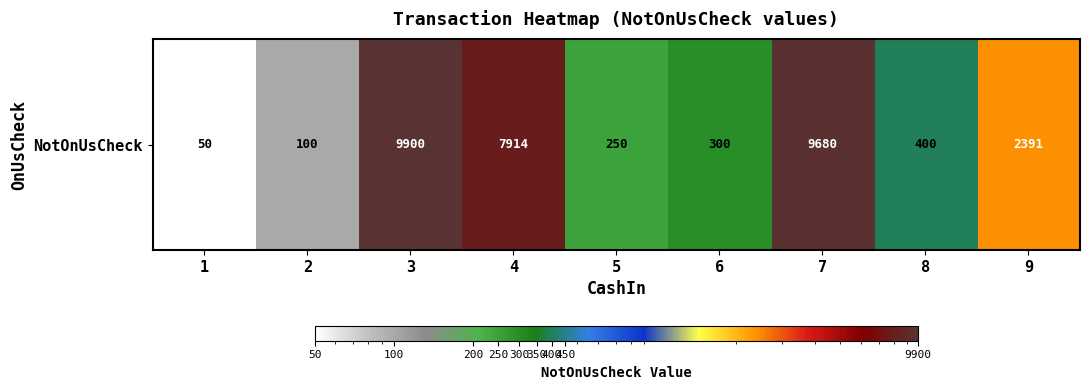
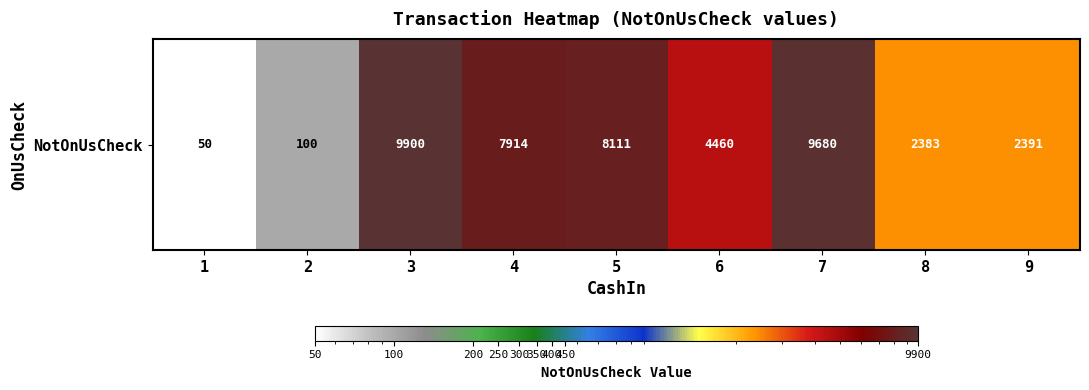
NotOnUsCheck, 5: 250 -> 8111
NotOnUsCheck, 6: 300 -> 4460
NotOnUsCheck, 8: 400 -> 2383
